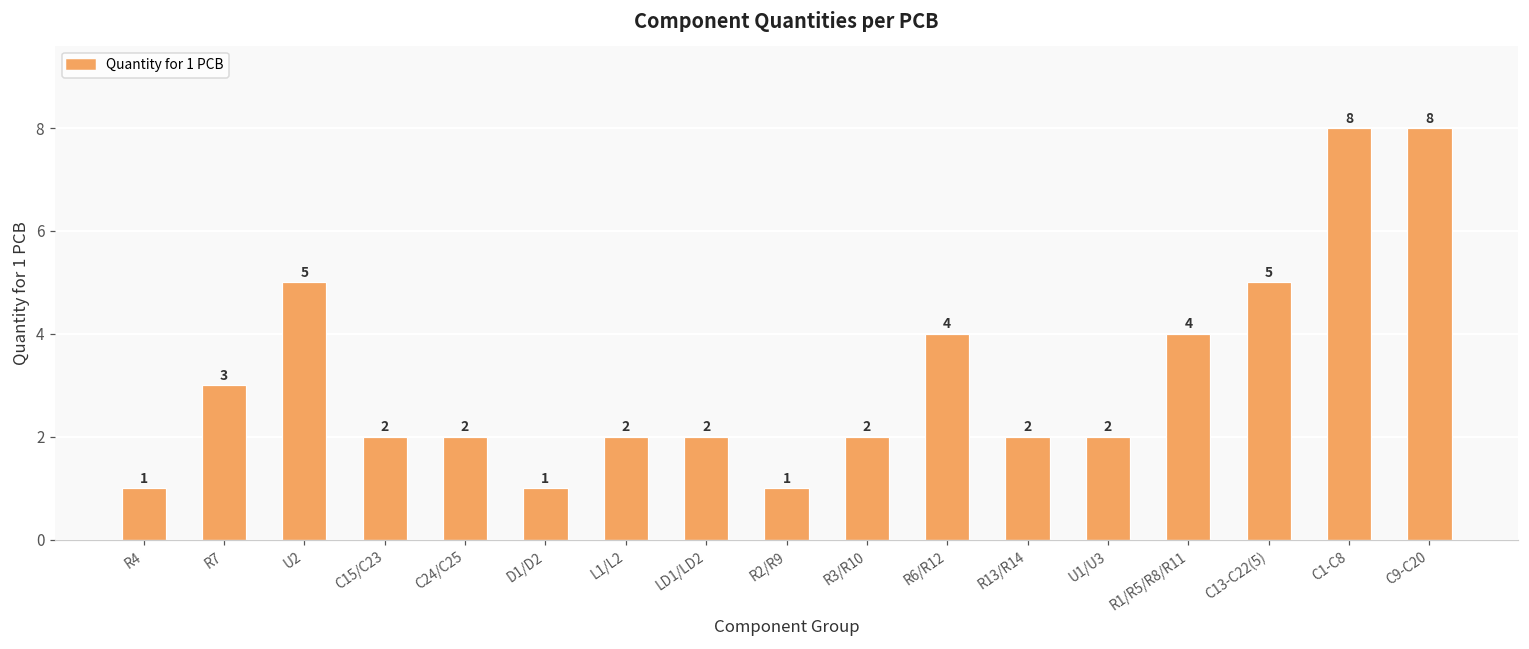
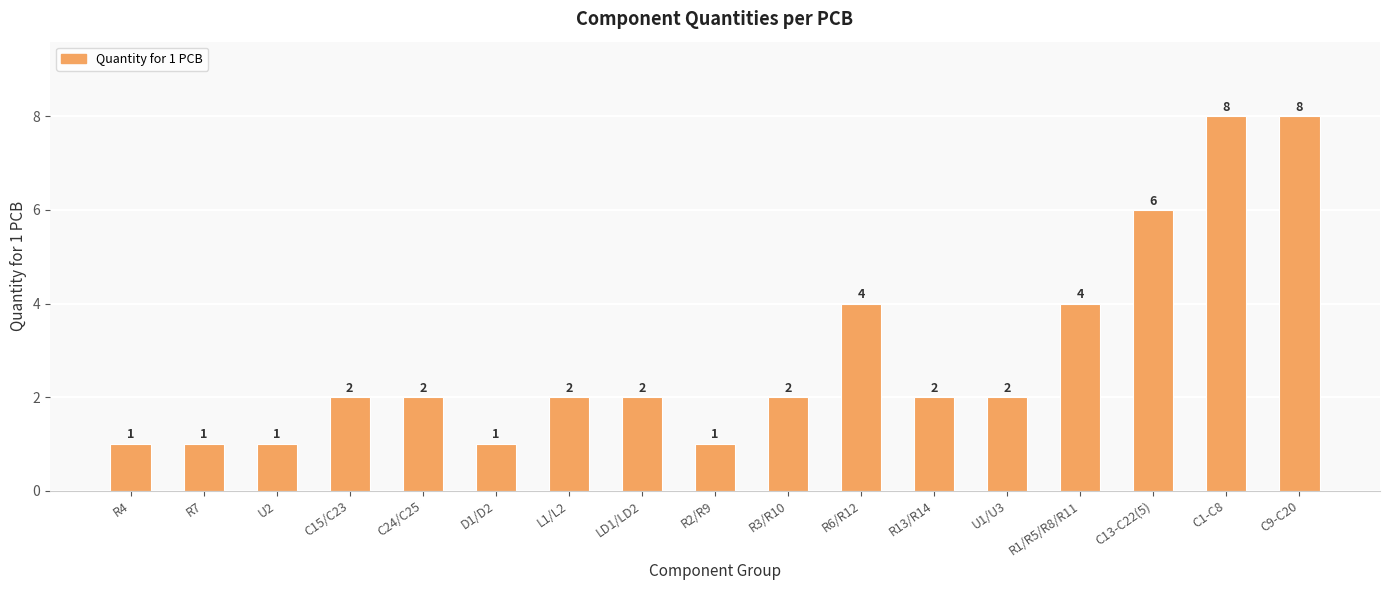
R7: 3 -> 1
U2: 5 -> 1
C13-C22(5): 5 -> 6
